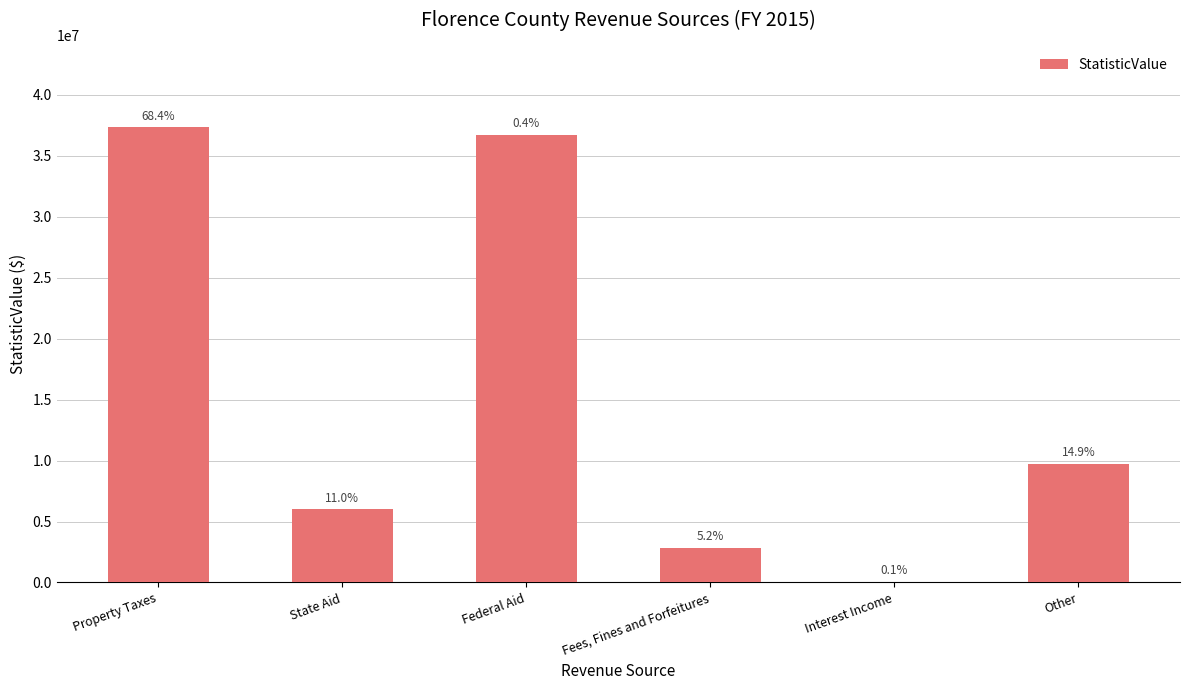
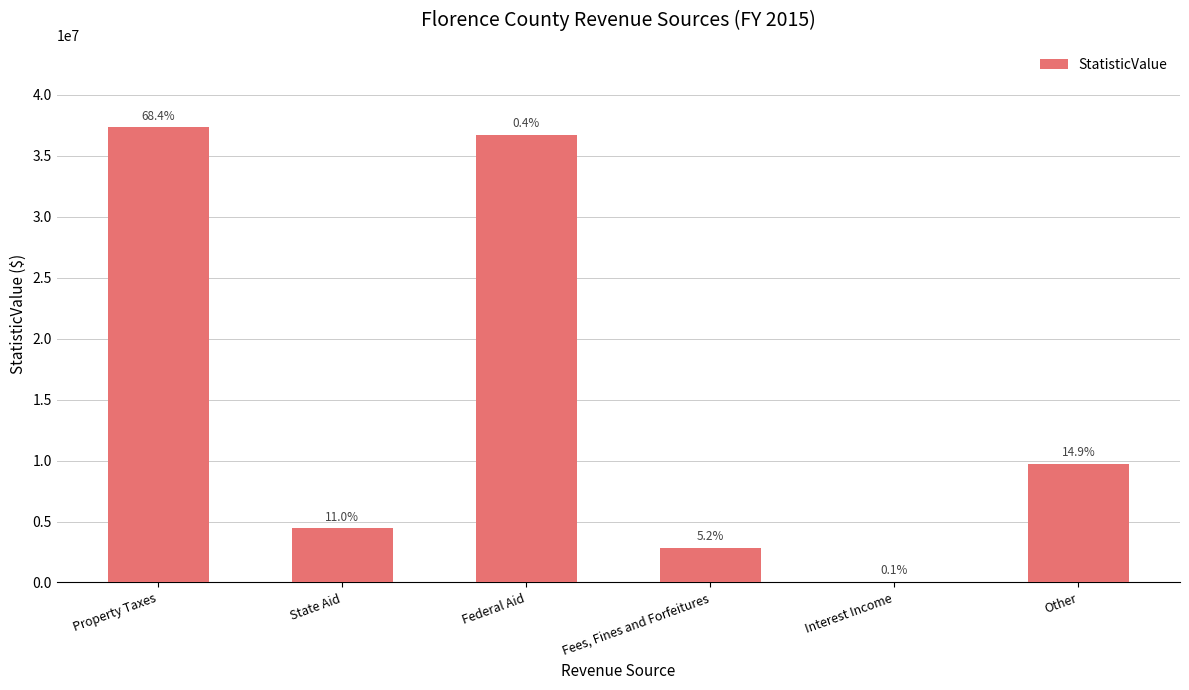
State Aid: 6000000 -> 4400000
